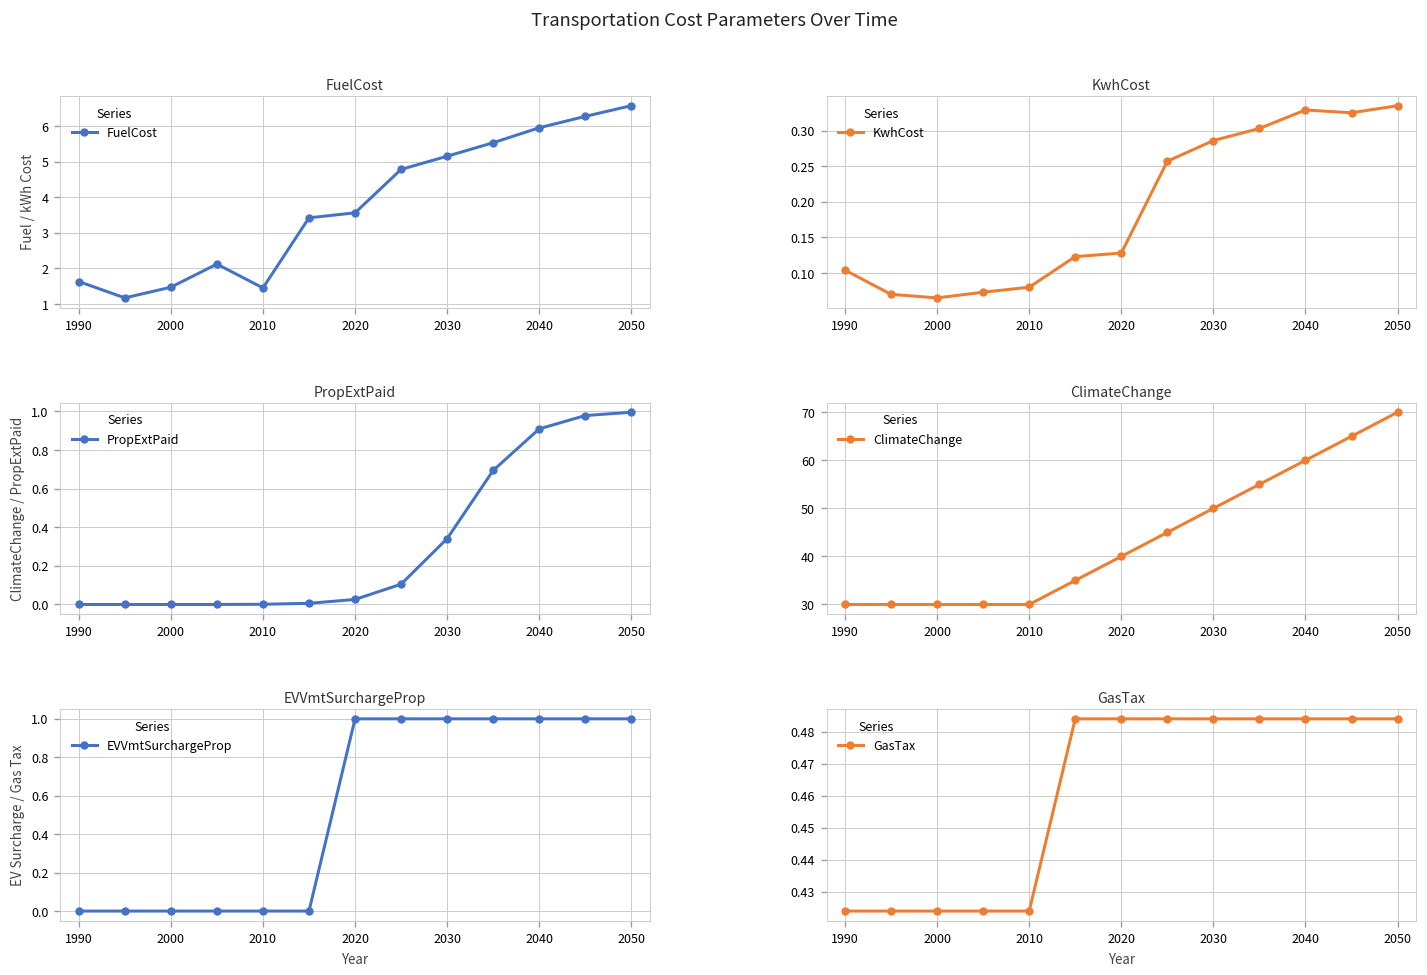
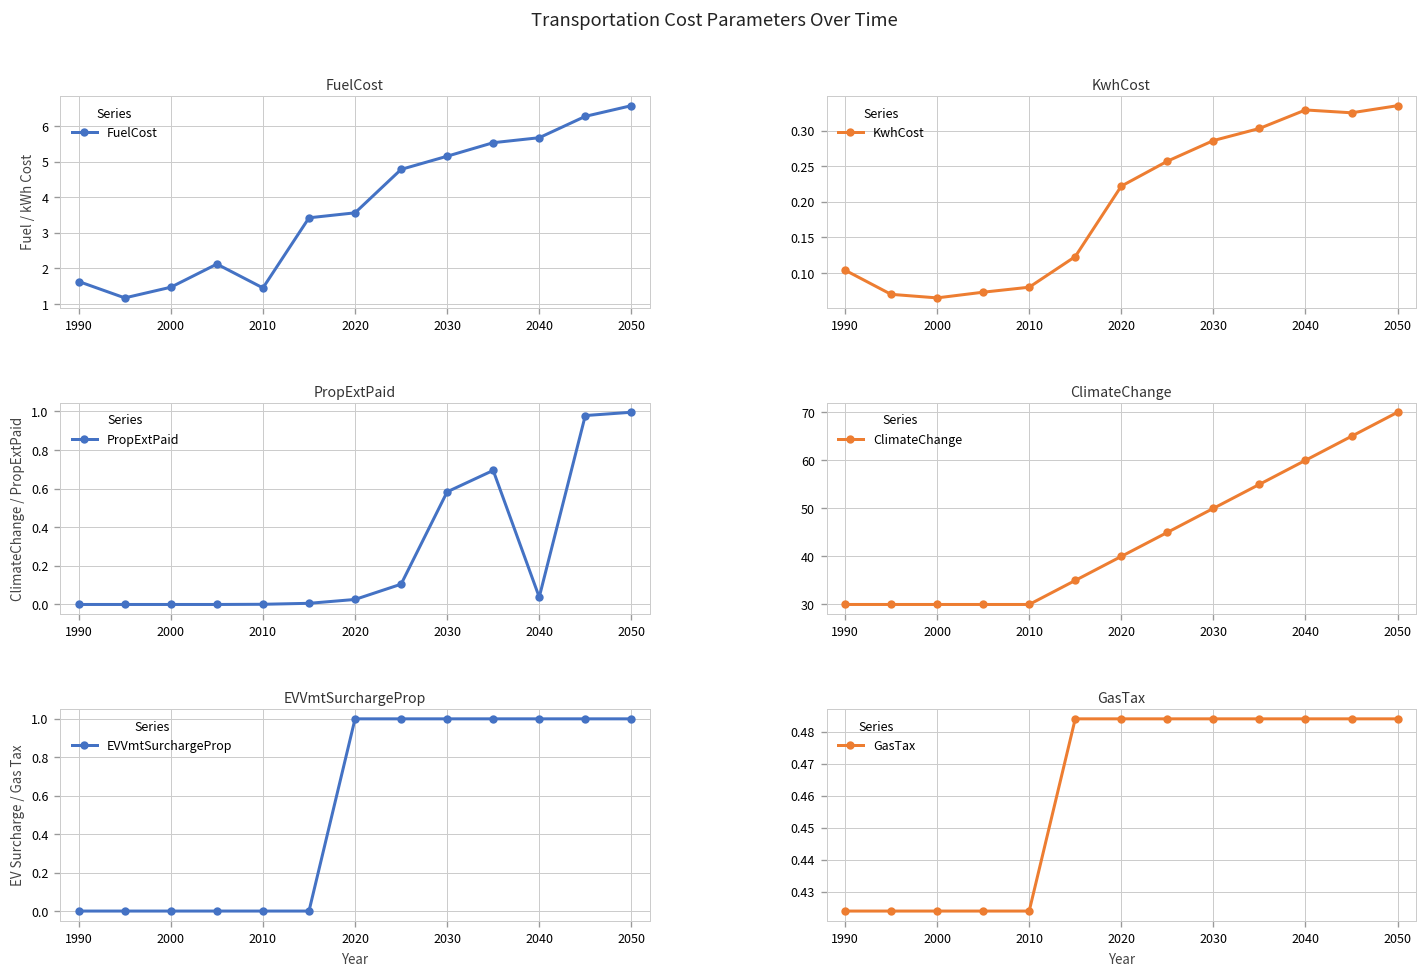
FuelCost, 2040: 6.0 -> 5.7
KwhCost, 2020: 0.13 -> 0.22
PropExtPaid, 2030: 0.34 -> 0.58
PropExtPaid, 2040: 0.91 -> 0.04
